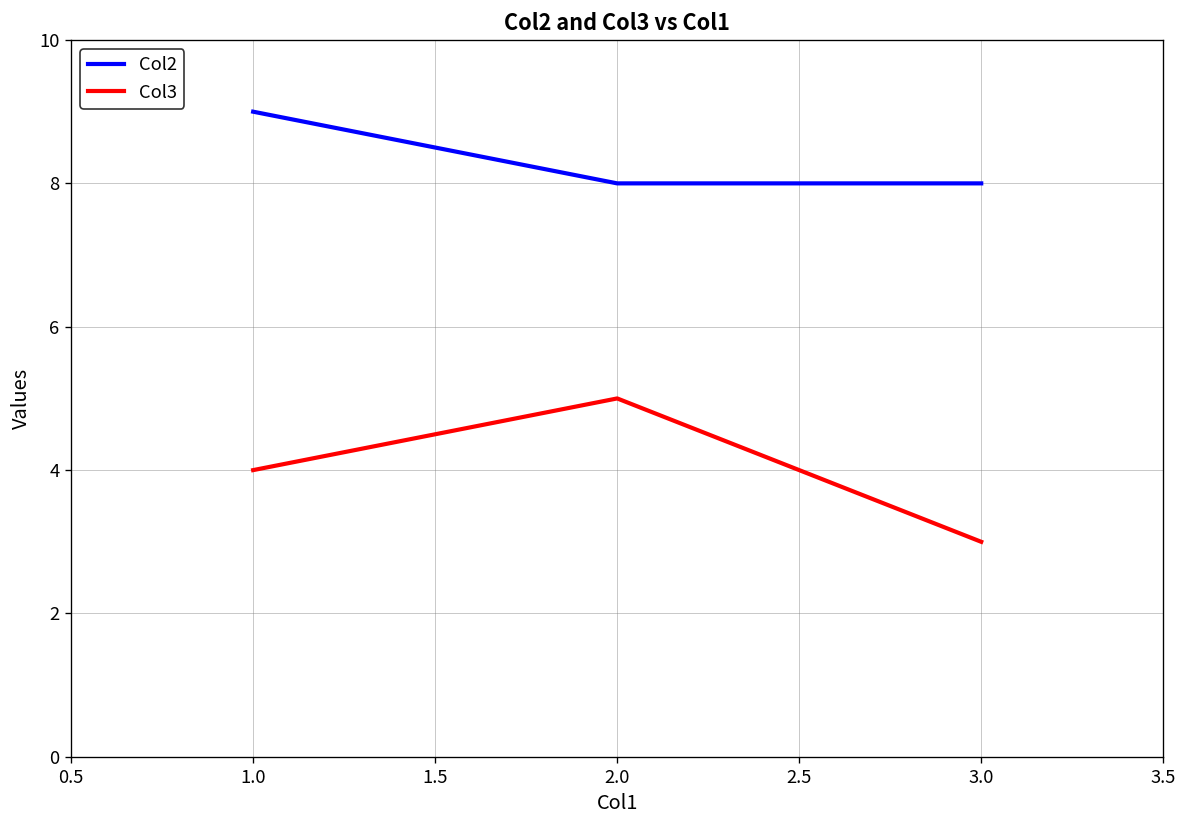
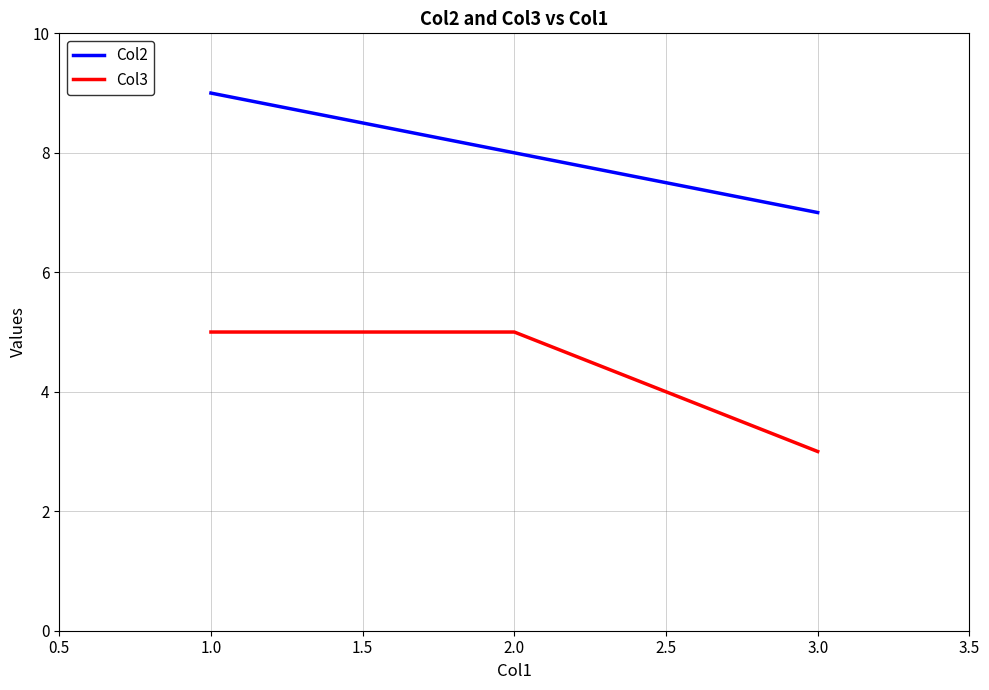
Col3, 1.0: 4 -> 5
Col2, 3.0: 8 -> 7
